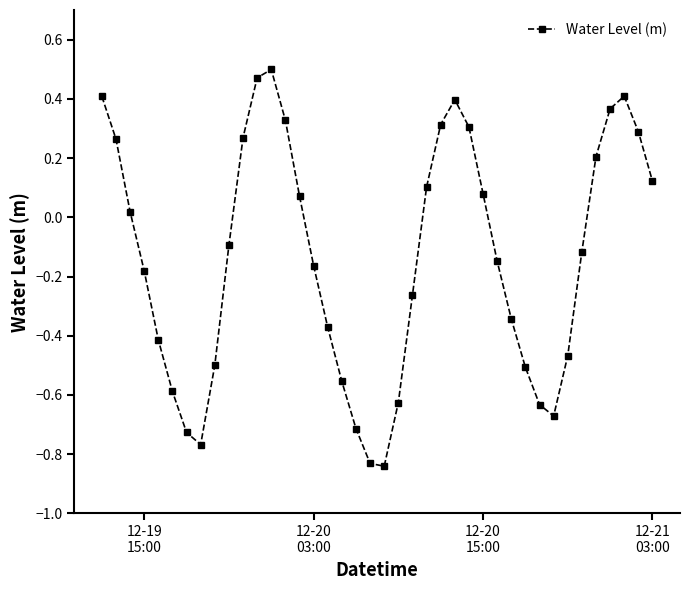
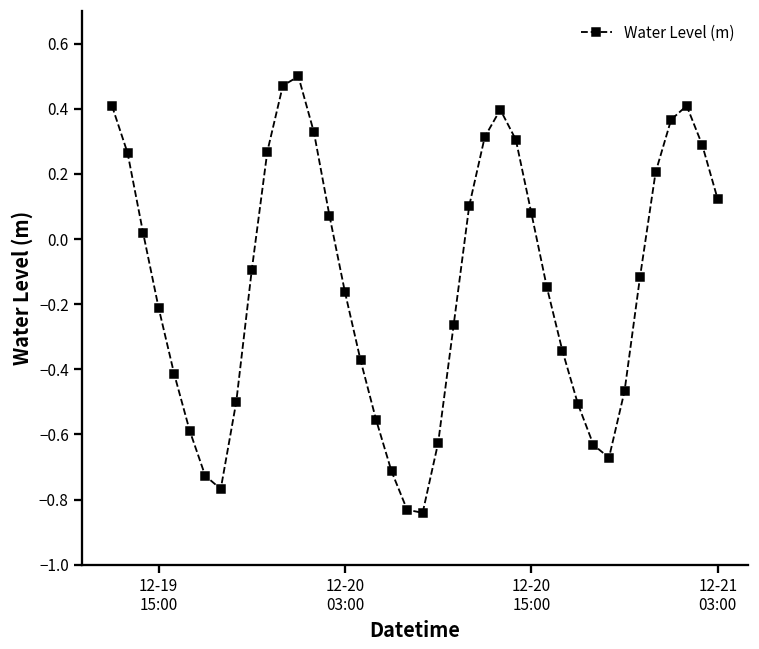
12-19 15:00: -0.18 -> -0.21
